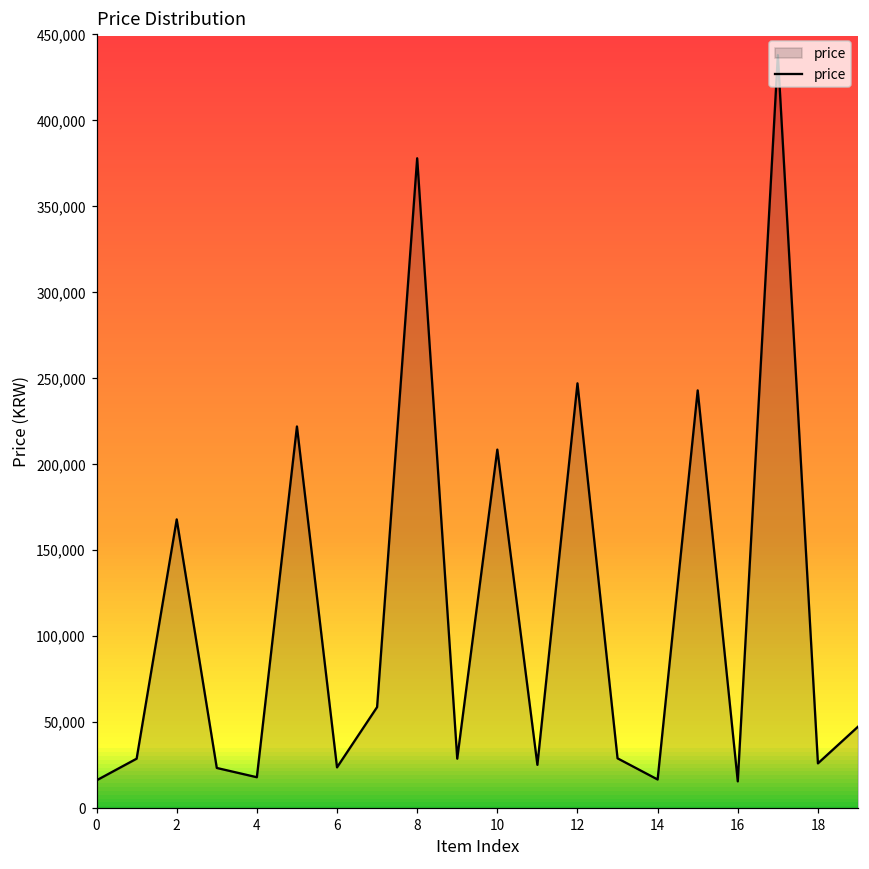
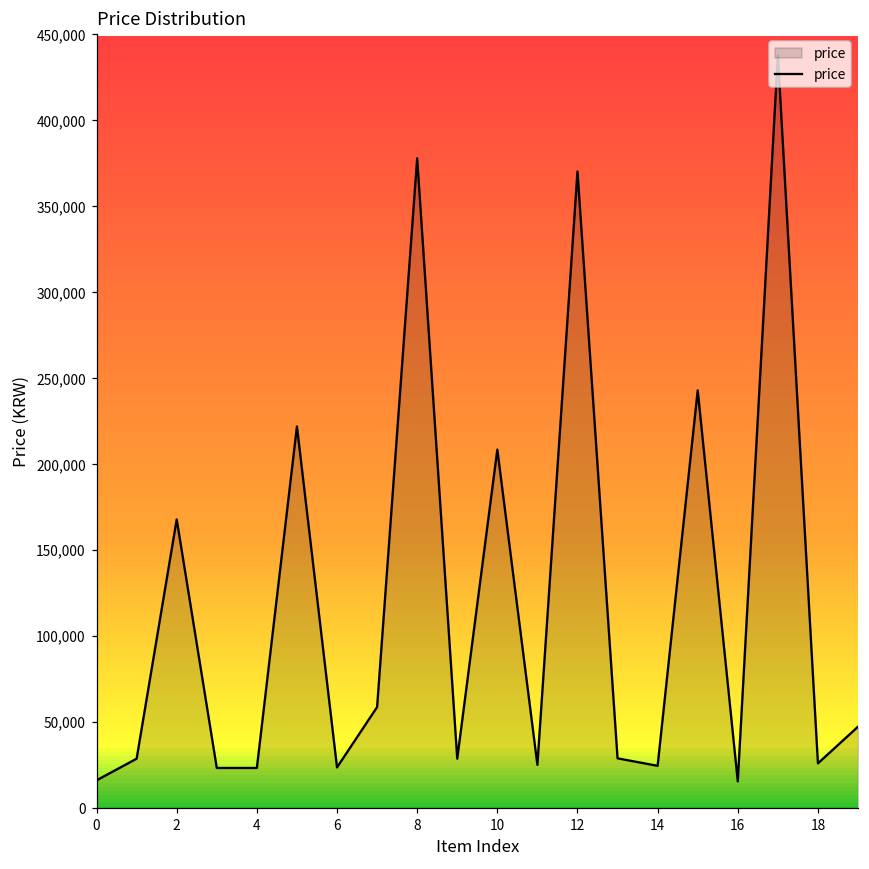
price, 4: 18,000 -> 23,000
price, 12: 247,000 -> 370,000
price, 14: 17,000 -> 25,000
